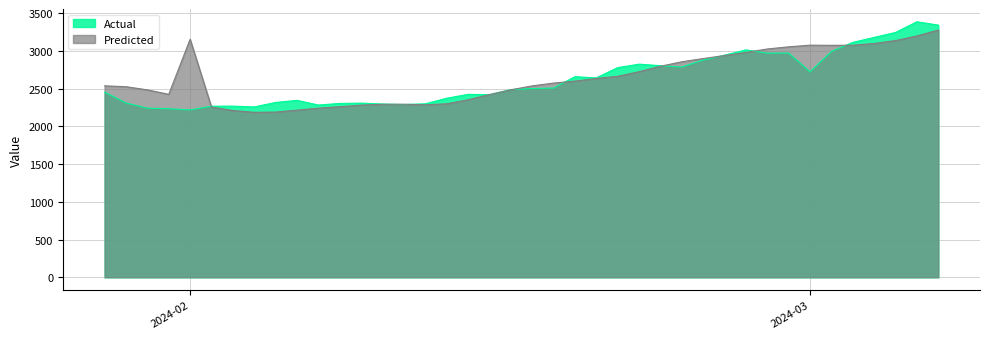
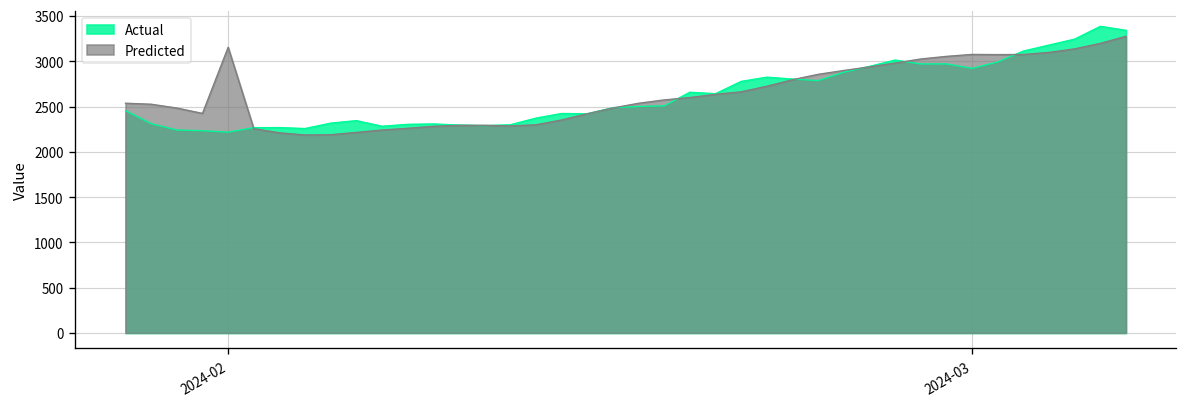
Actual, 2024-03: 2700 -> 2900
